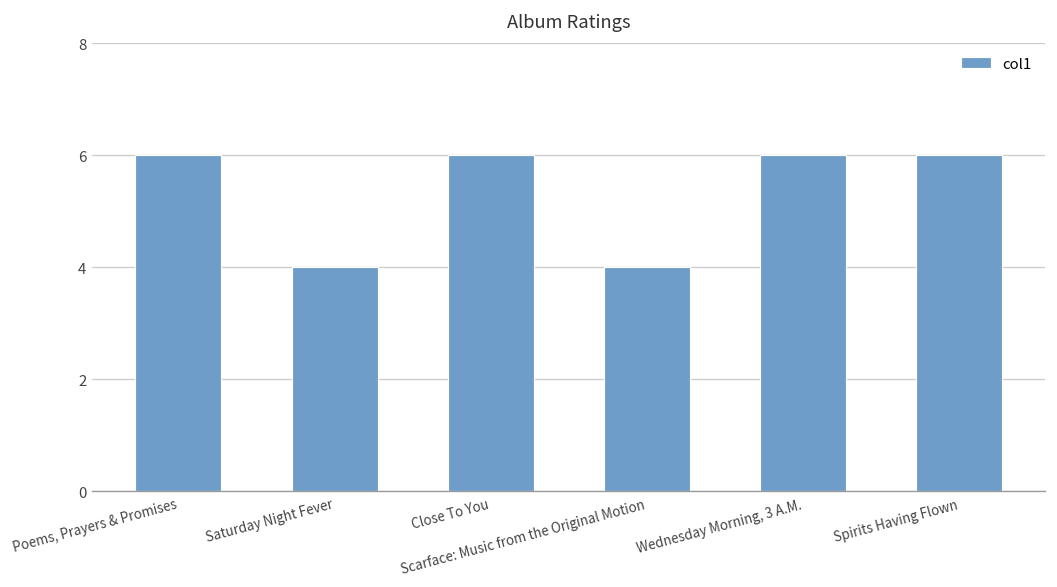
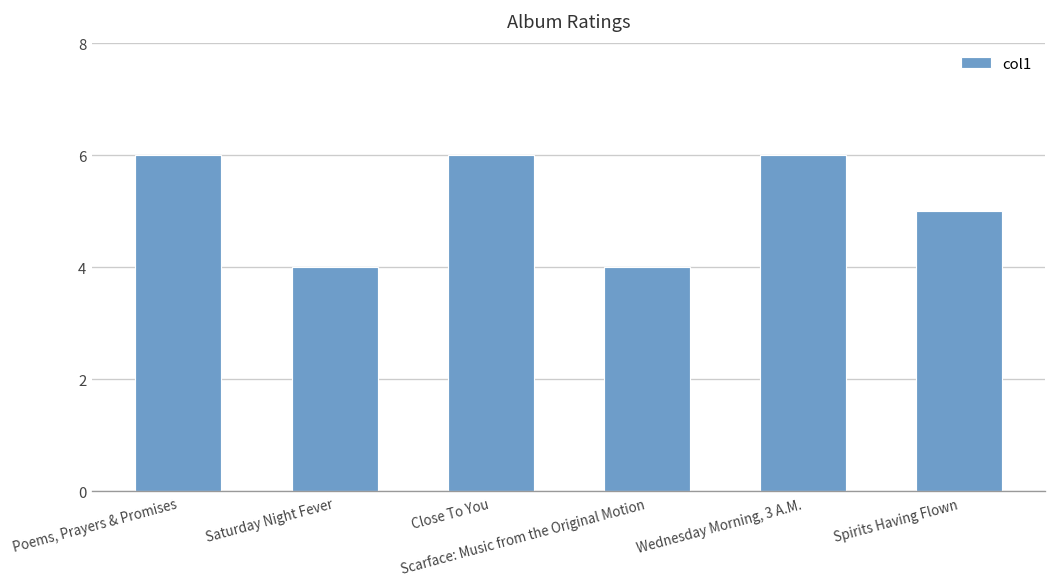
Spirits Having Flown: 6 -> 5
